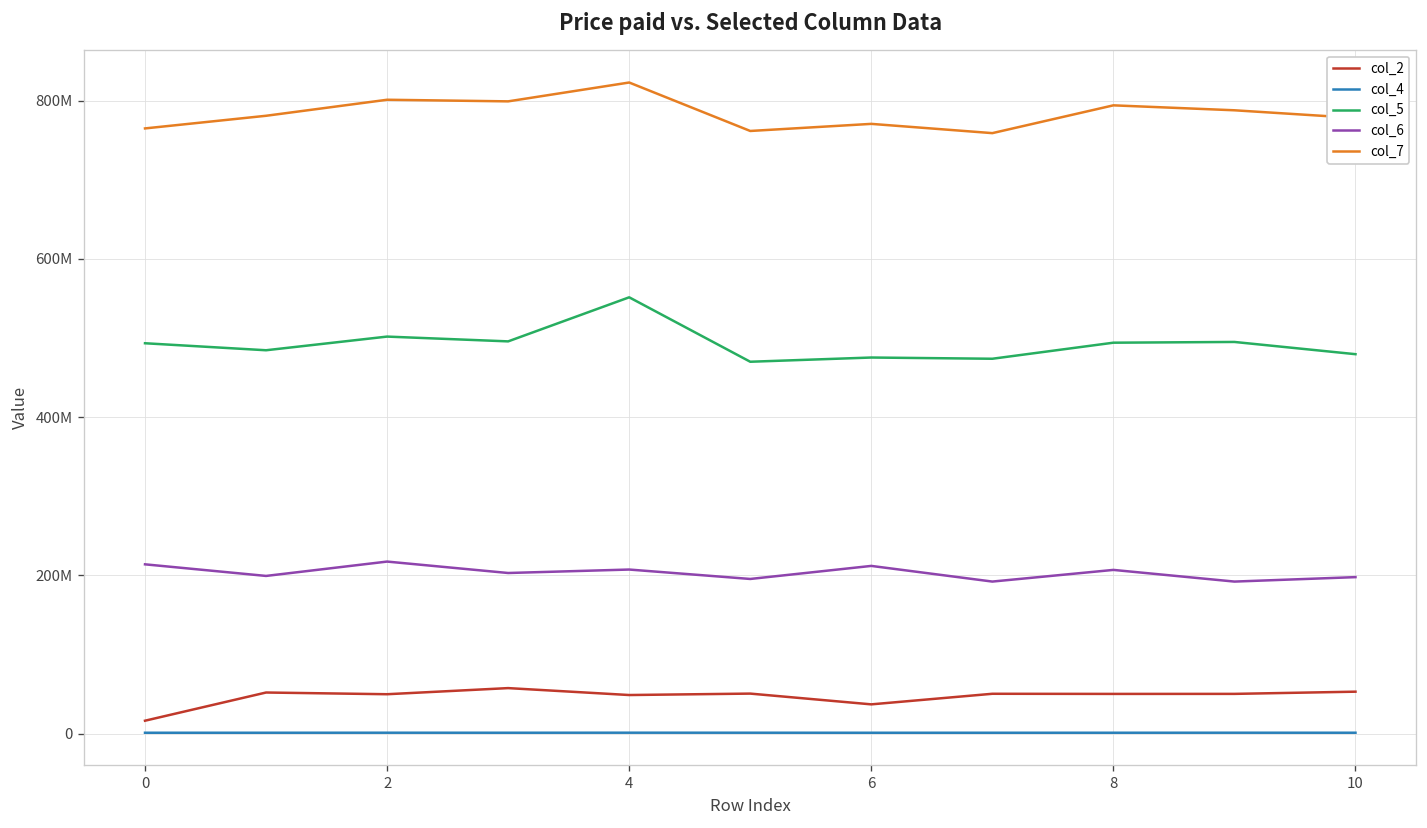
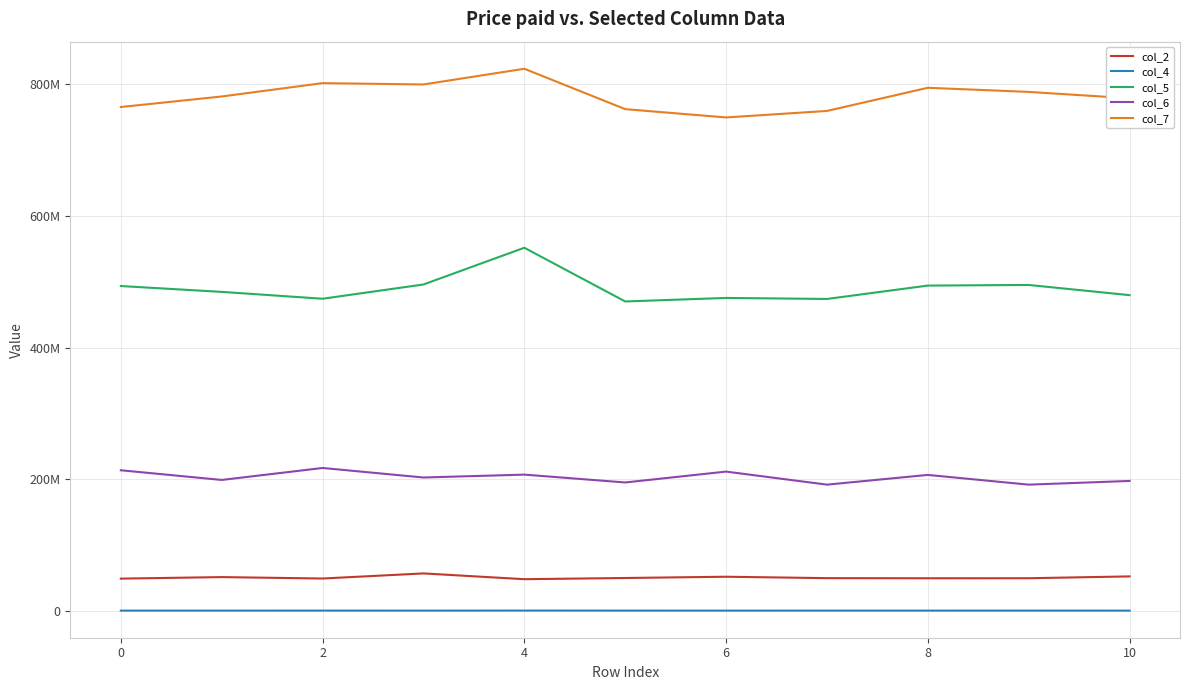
col_2, 0: 20000000 -> 50000000
col_5, 2: 500000000 -> 470000000
col_2, 6: 40000000 -> 50000000
col_7, 6: 770000000 -> 750000000
